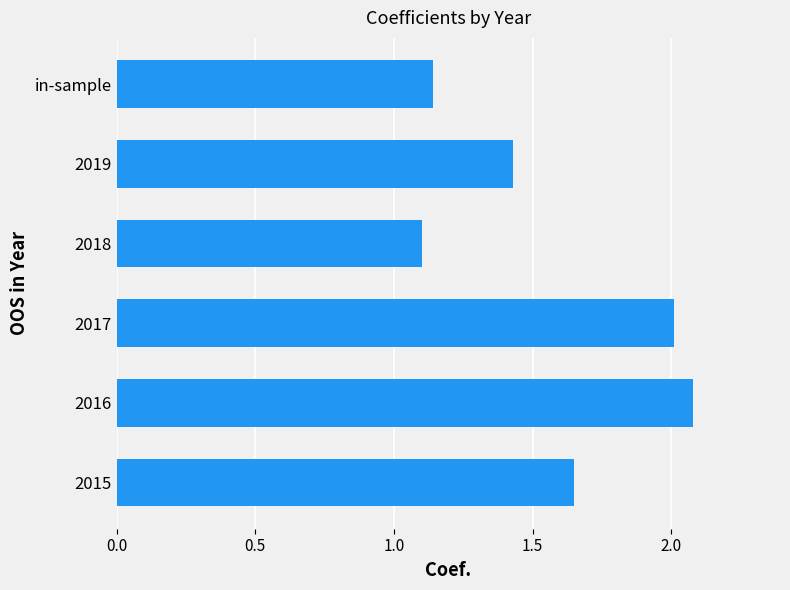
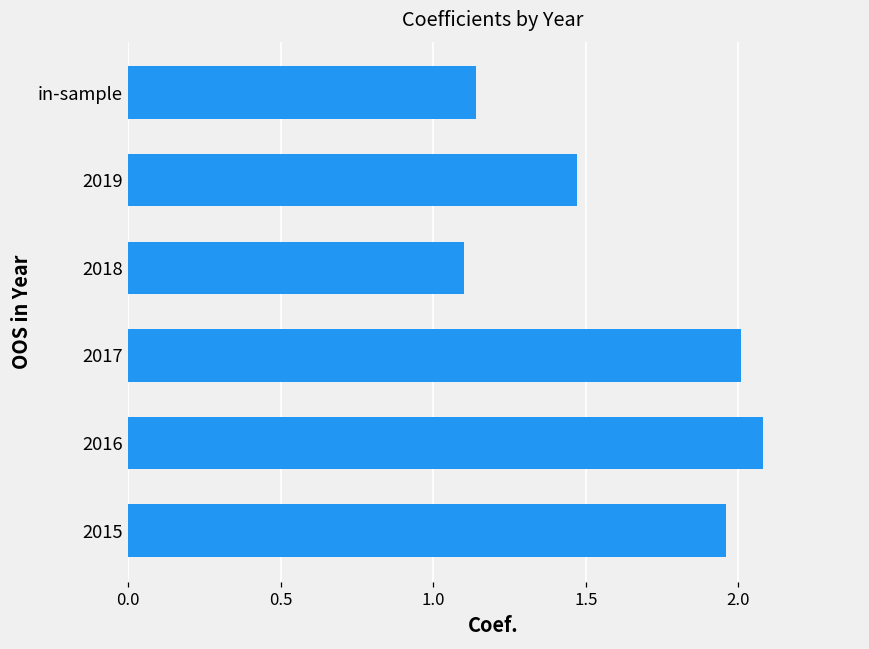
2019: 1.43 -> 1.47
2015: 1.65 -> 1.96
